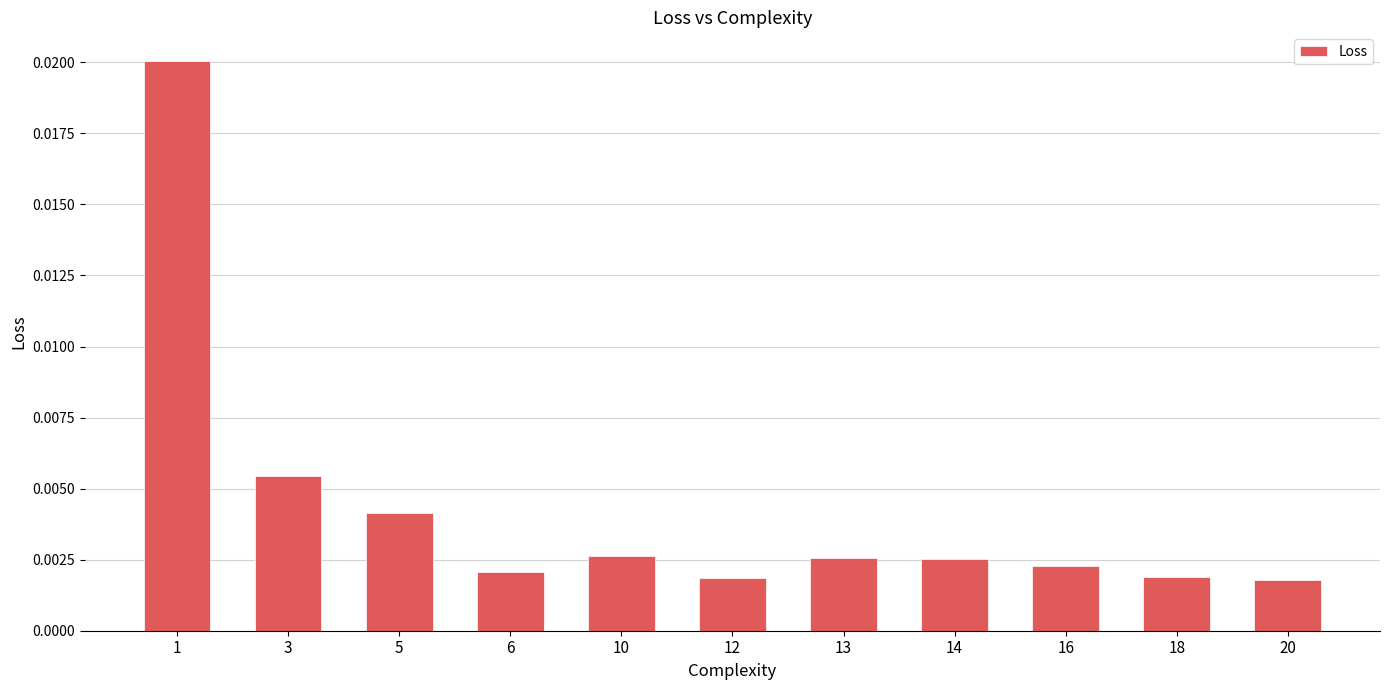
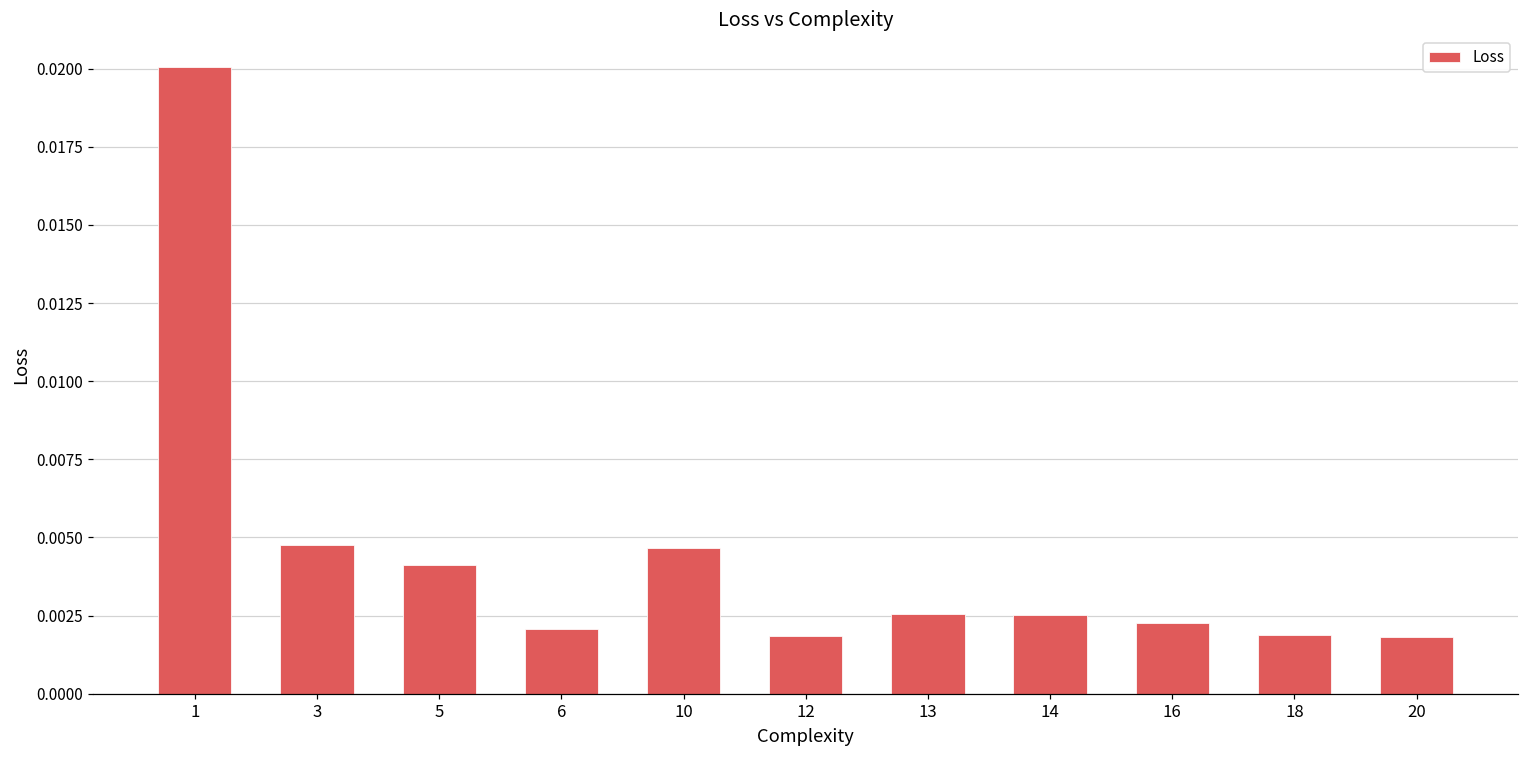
3: 0.0055 -> 0.0048
10: 0.0026 -> 0.0046
